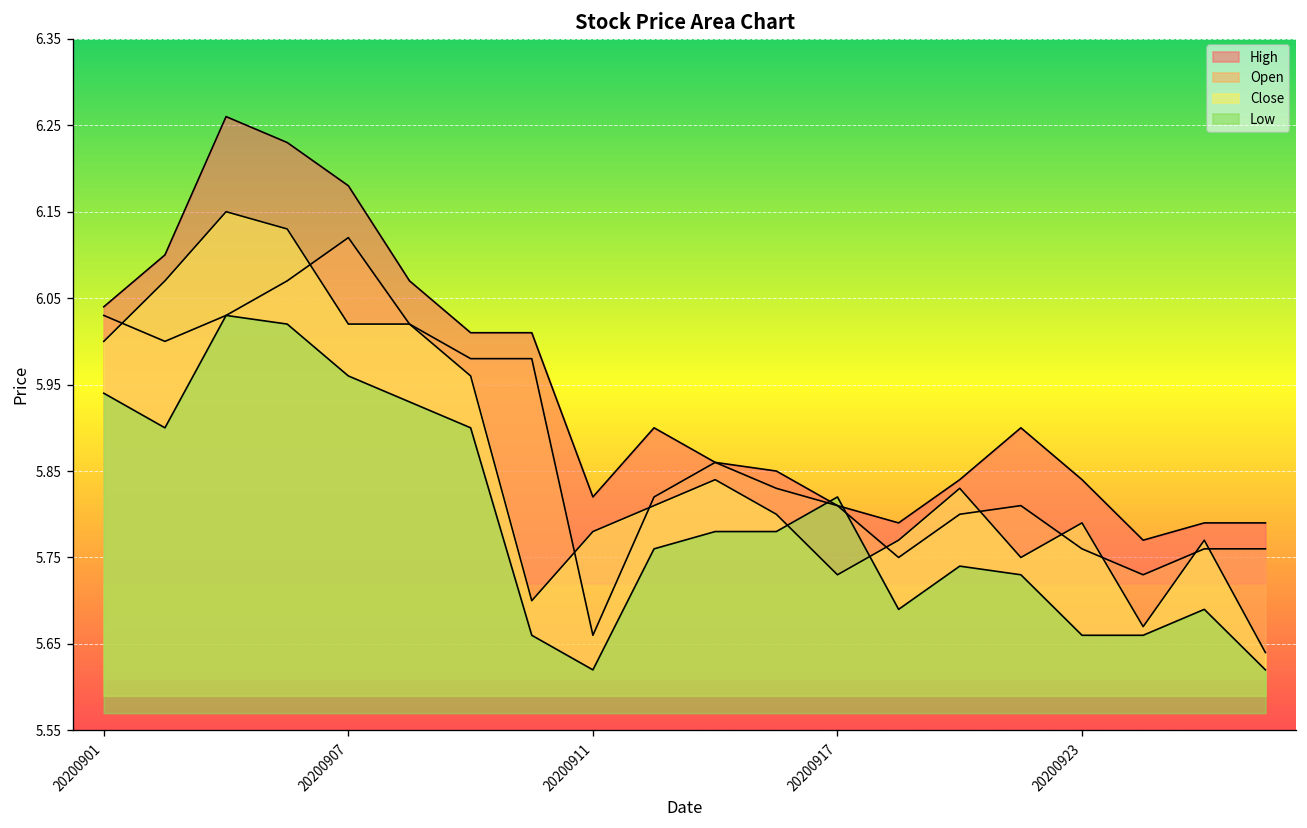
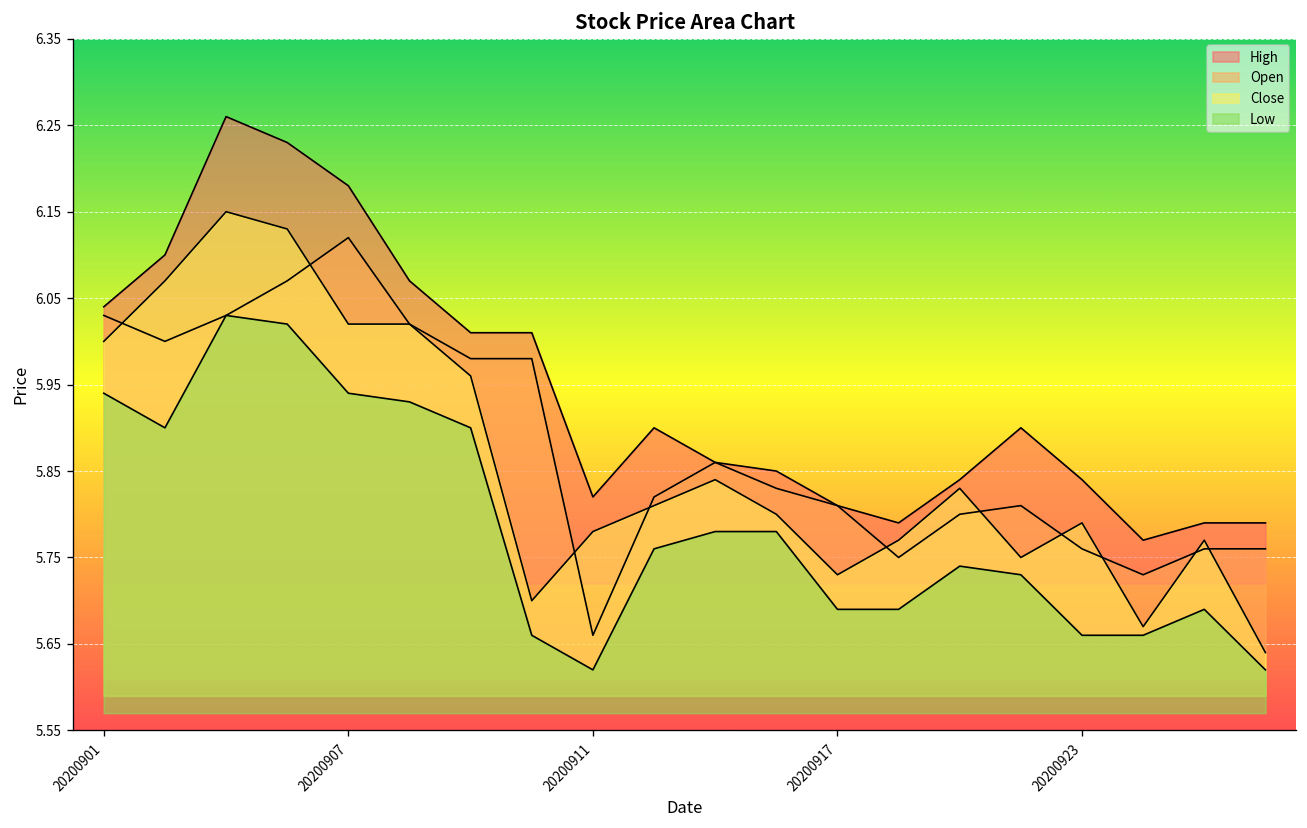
Low, 20200907: 5.96 -> 5.94
Low, 20200917: 5.82 -> 5.69
